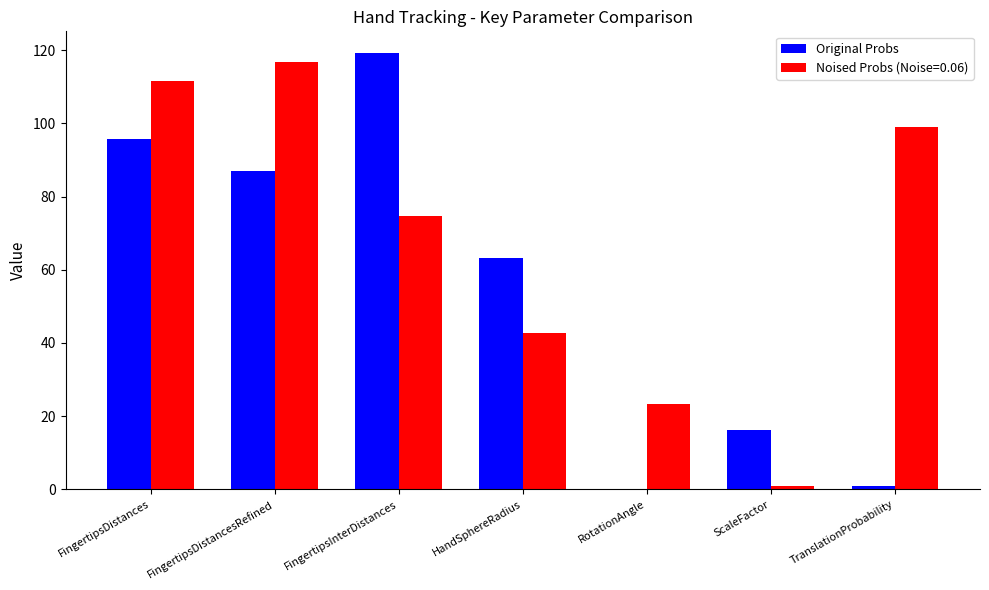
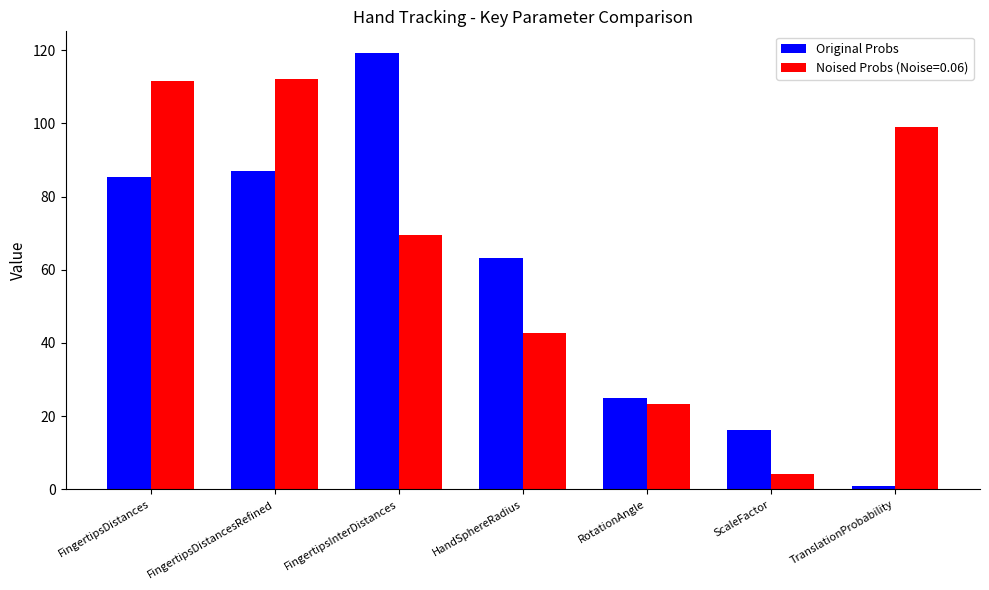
Original Probs, FingertipsDistances: 96 -> 85
Noised Probs (Noise=0.06), FingertipsDistancesRefined: 117 -> 112
Noised Probs (Noise=0.06), FingertipsInterDistances: 75 -> 69
Original Probs, RotationAngle: 0 -> 25
Noised Probs (Noise=0.06), ScaleFactor: 1 -> 4
